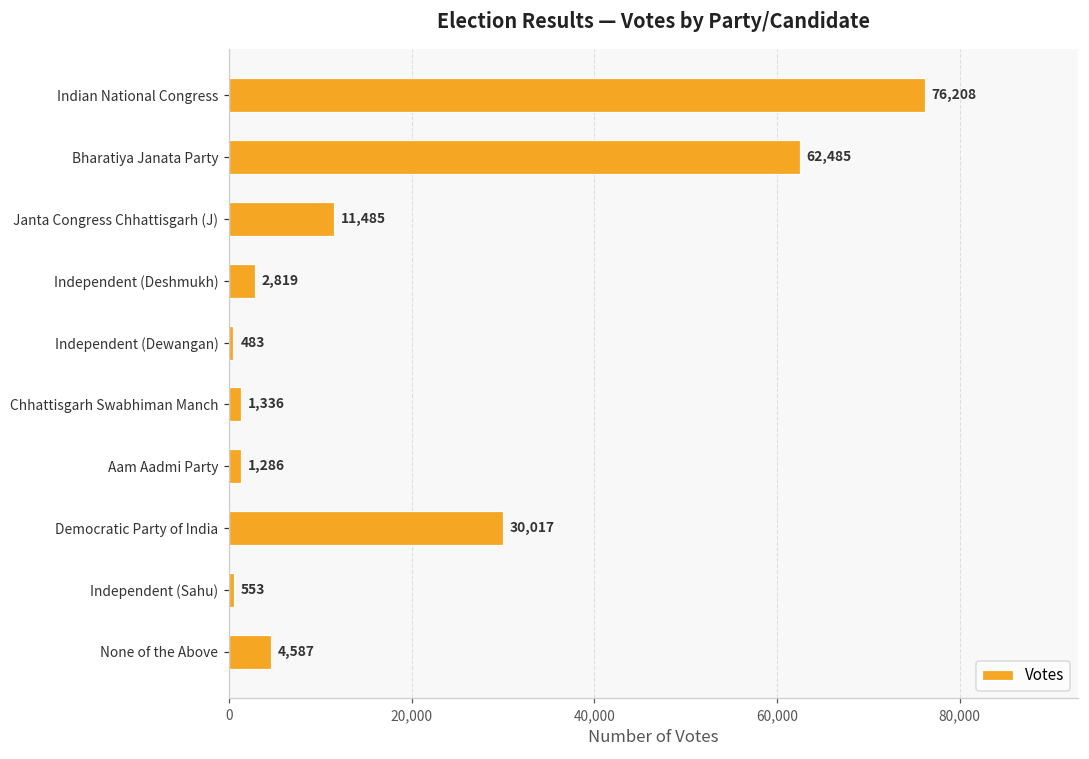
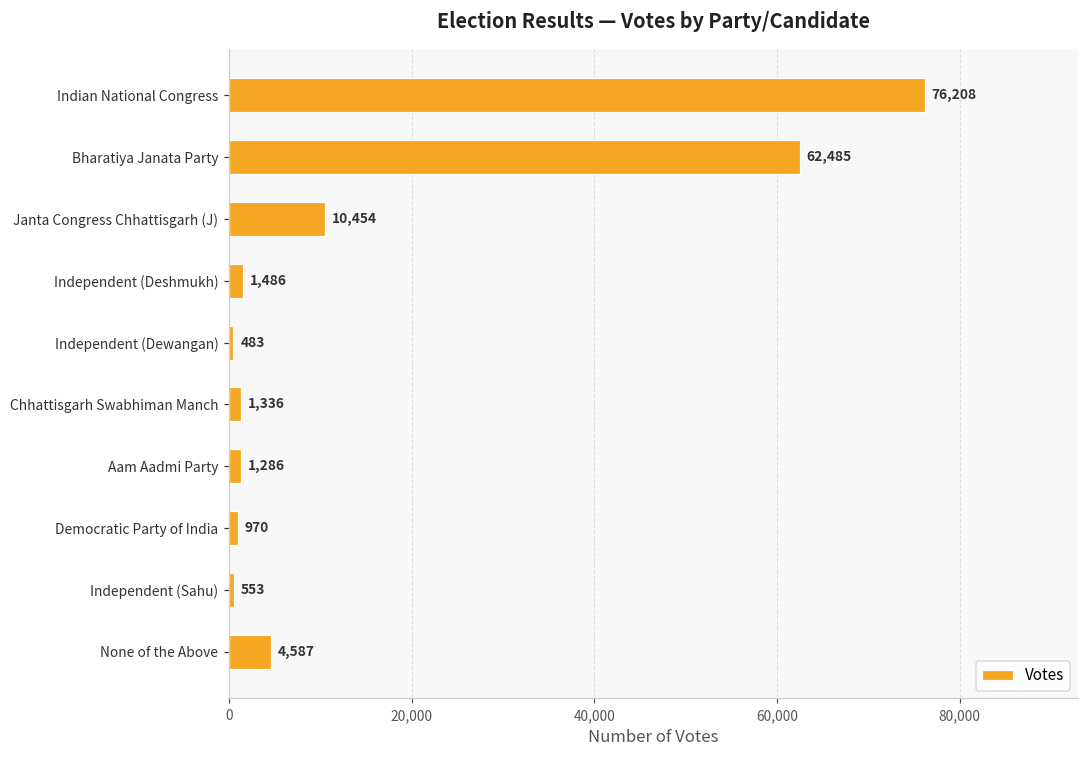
Janta Congress Chhattisgarh (J): 11,485 -> 10,454
Independent (Deshmukh): 2,819 -> 1,486
Democratic Party of India: 30,017 -> 970
